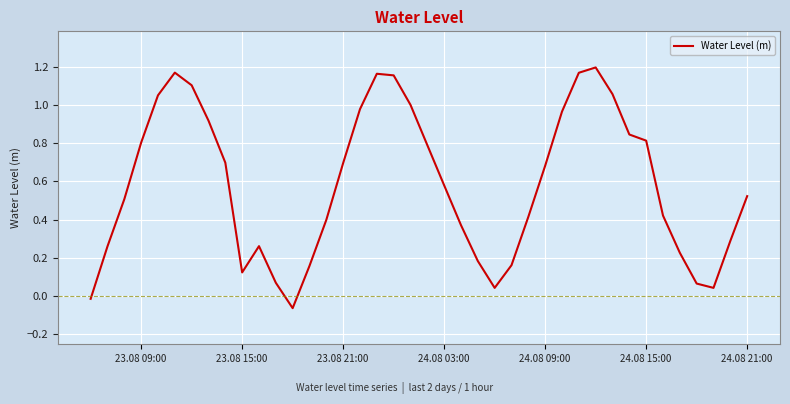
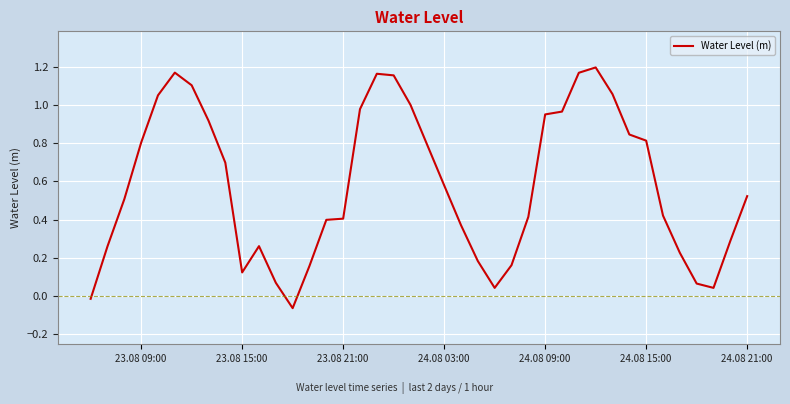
23.08 21:00: 0.70 -> 0.40
24.08 09:00: 0.68 -> 0.95
